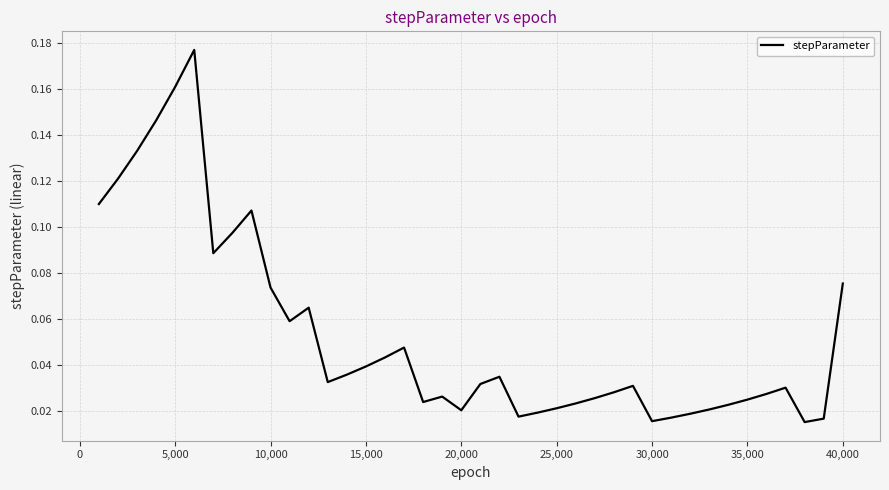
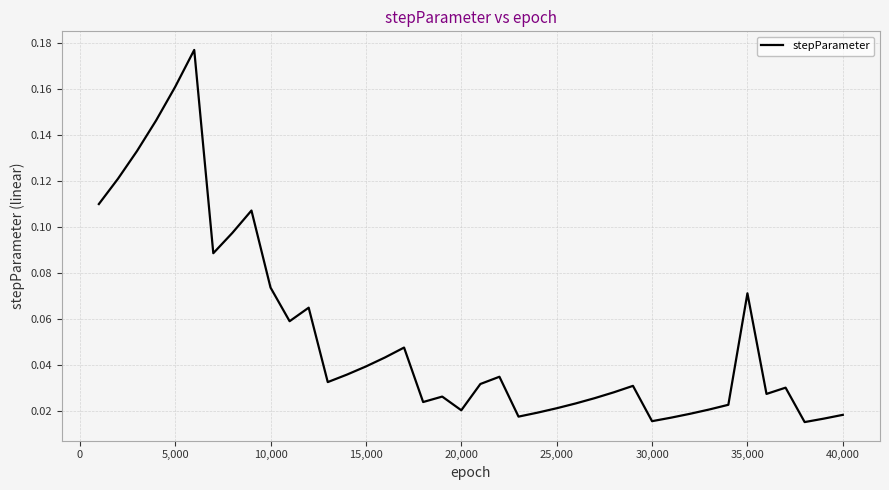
35,000: 0.025 -> 0.071
40,000: 0.075 -> 0.018
